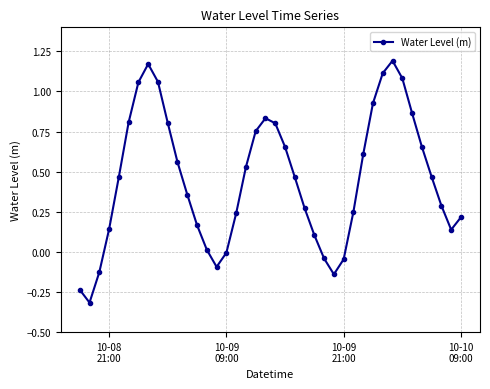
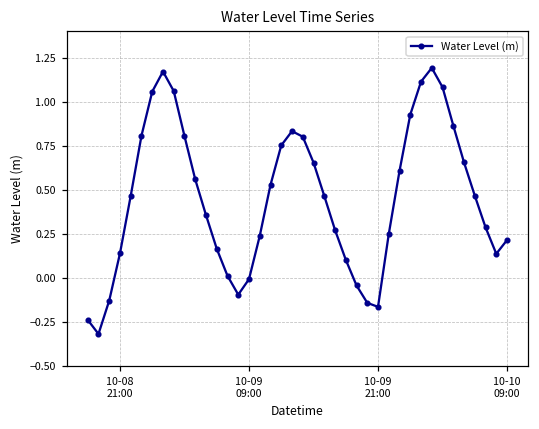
10-09 21:00: -0.05 -> -0.16
